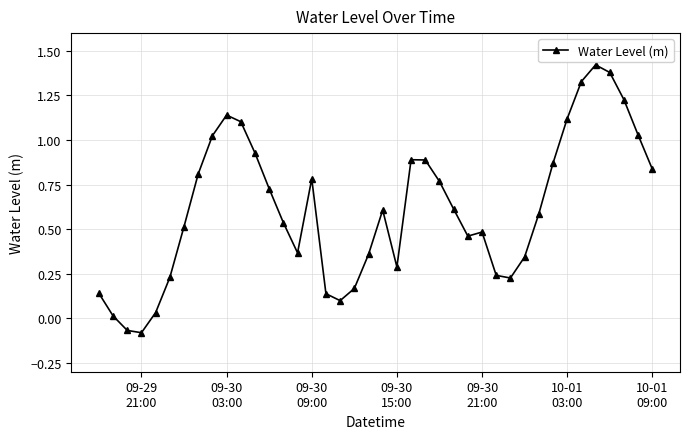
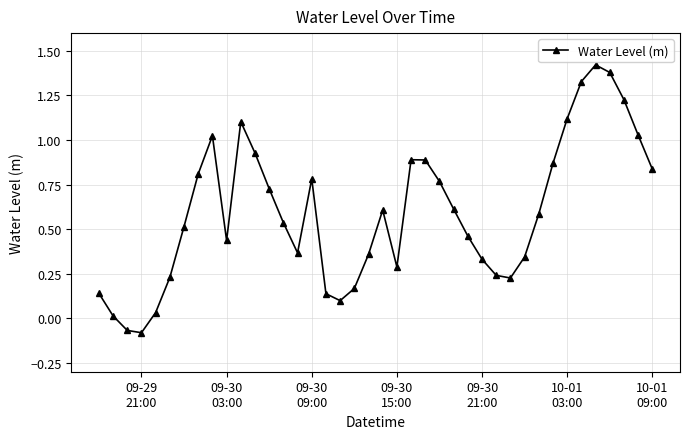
09-30 03:00: 1.14 -> 0.44
09-30 21:00: 0.48 -> 0.33
